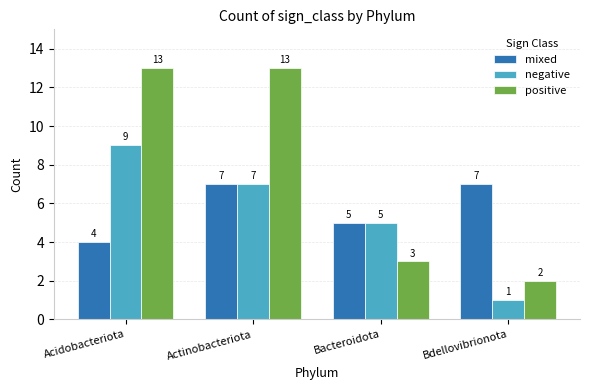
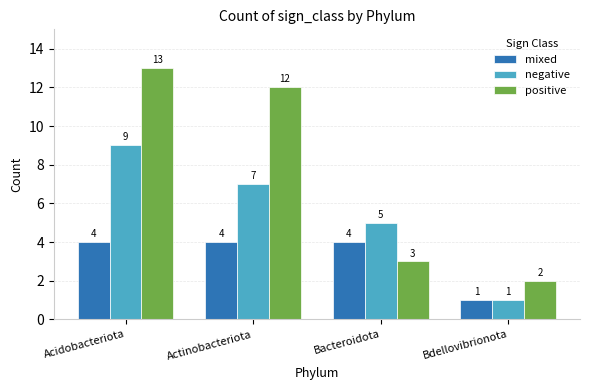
mixed, Actinobacteriota: 7 -> 4
positive, Actinobacteriota: 13 -> 12
mixed, Bacteroidota: 5 -> 4
mixed, Bdellovibrionota: 7 -> 1
